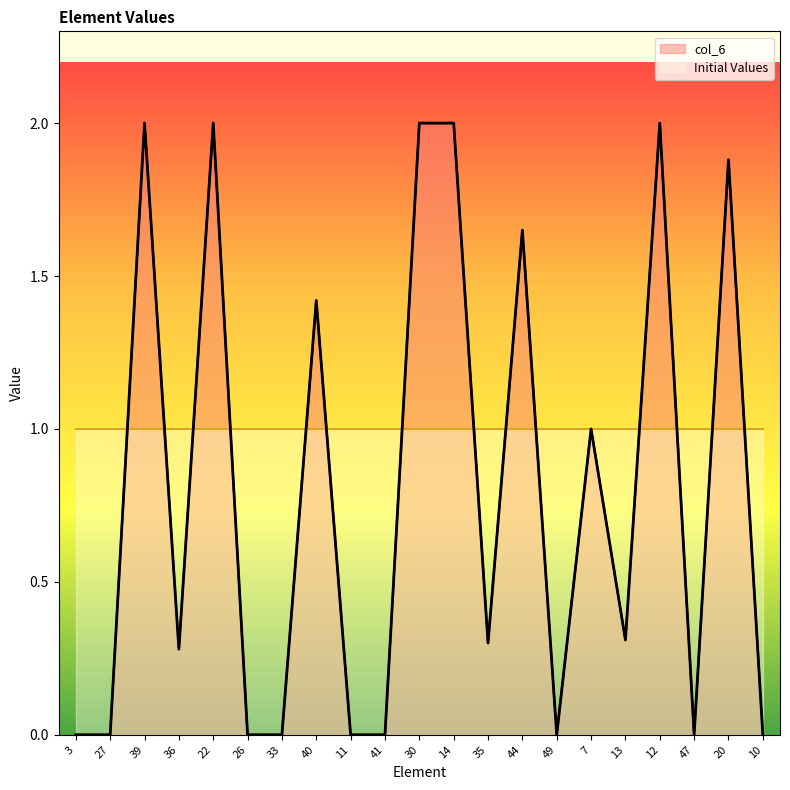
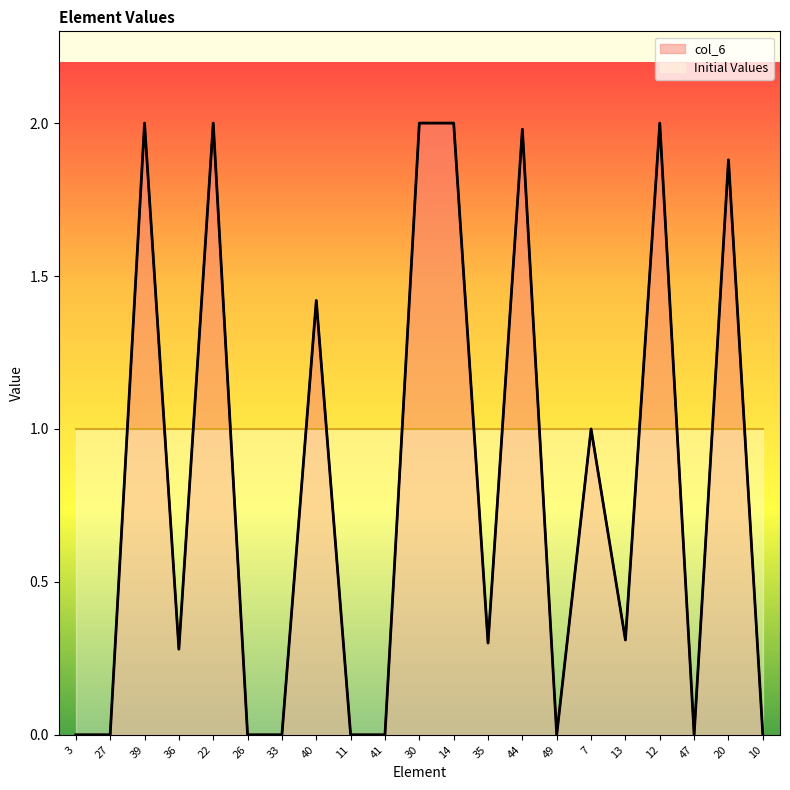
col_6, 44: 1.65 -> 1.98
